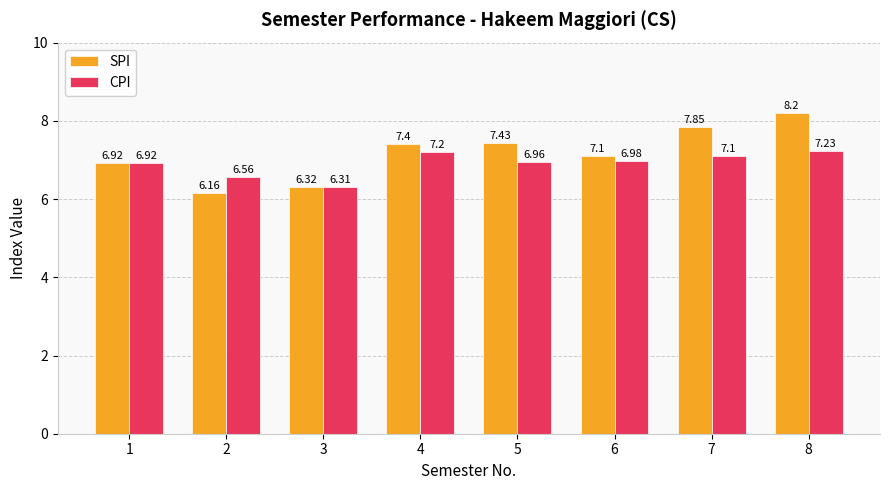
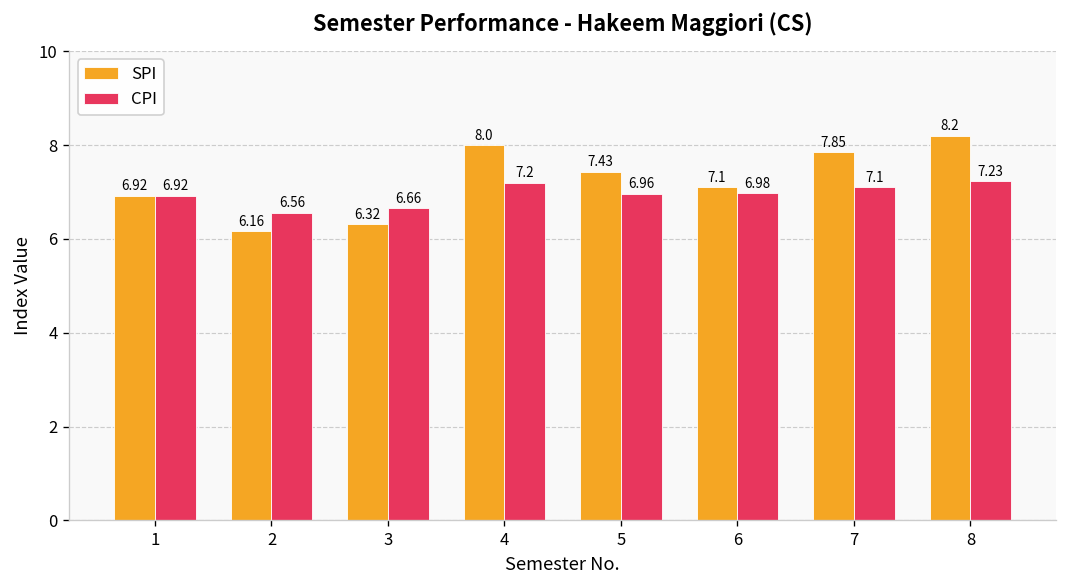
CPI, 3: 6.31 -> 6.66
SPI, 4: 7.4 -> 8.0
